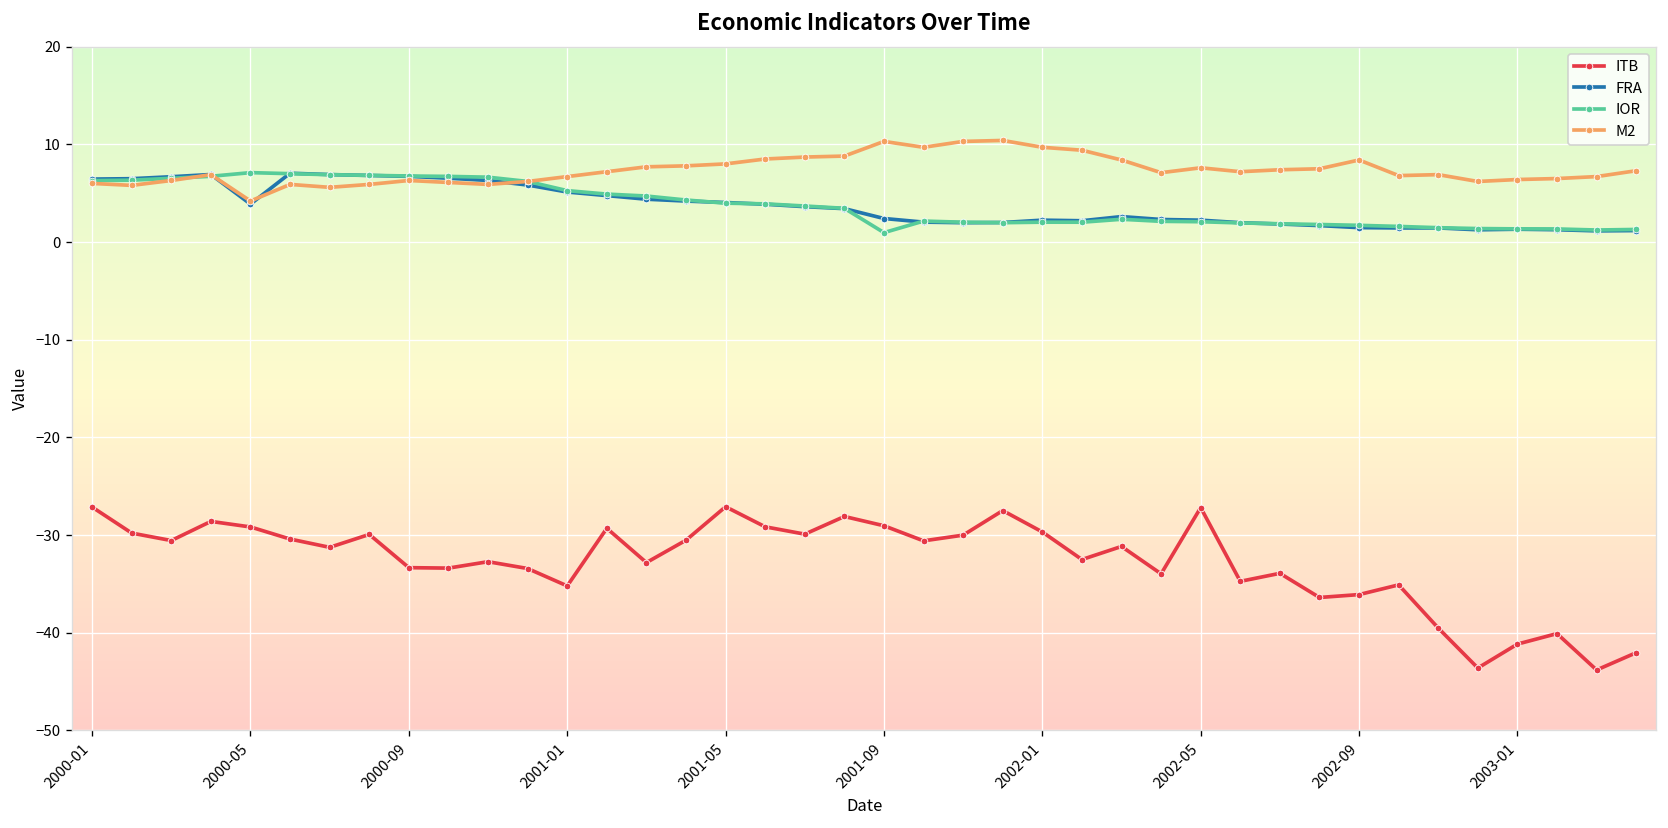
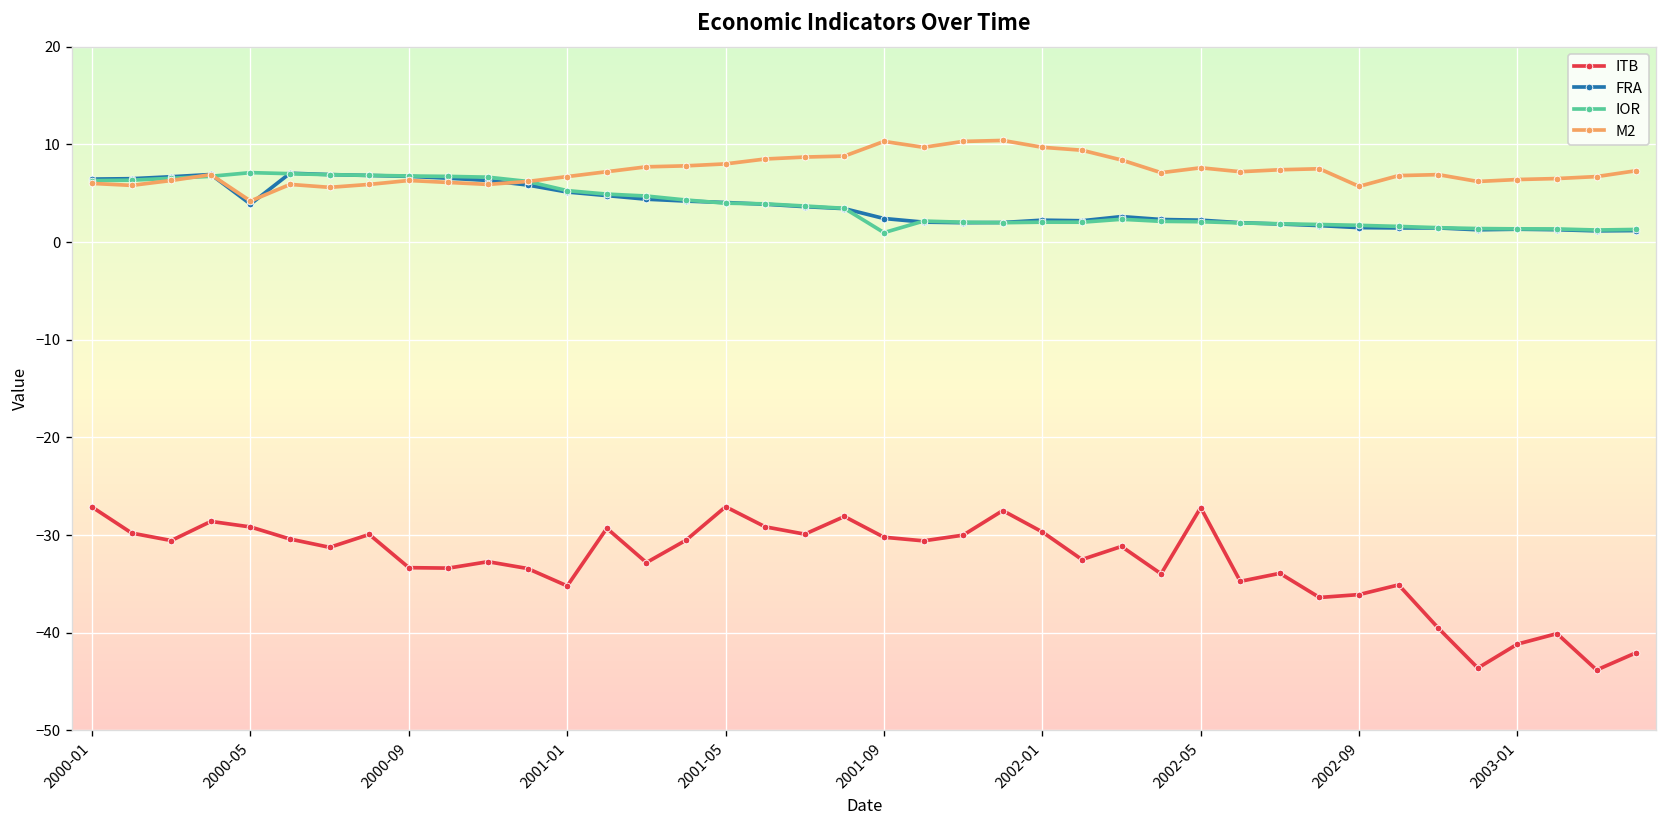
ITB, 2001-09: -29 -> -30
M2, 2002-09: 8 -> 6
